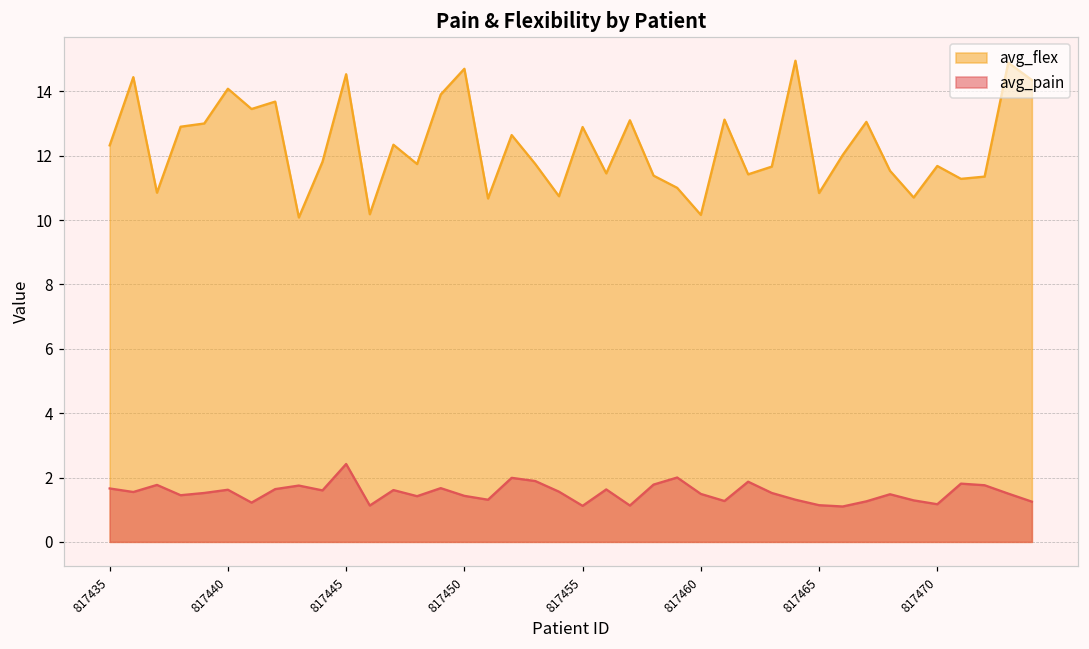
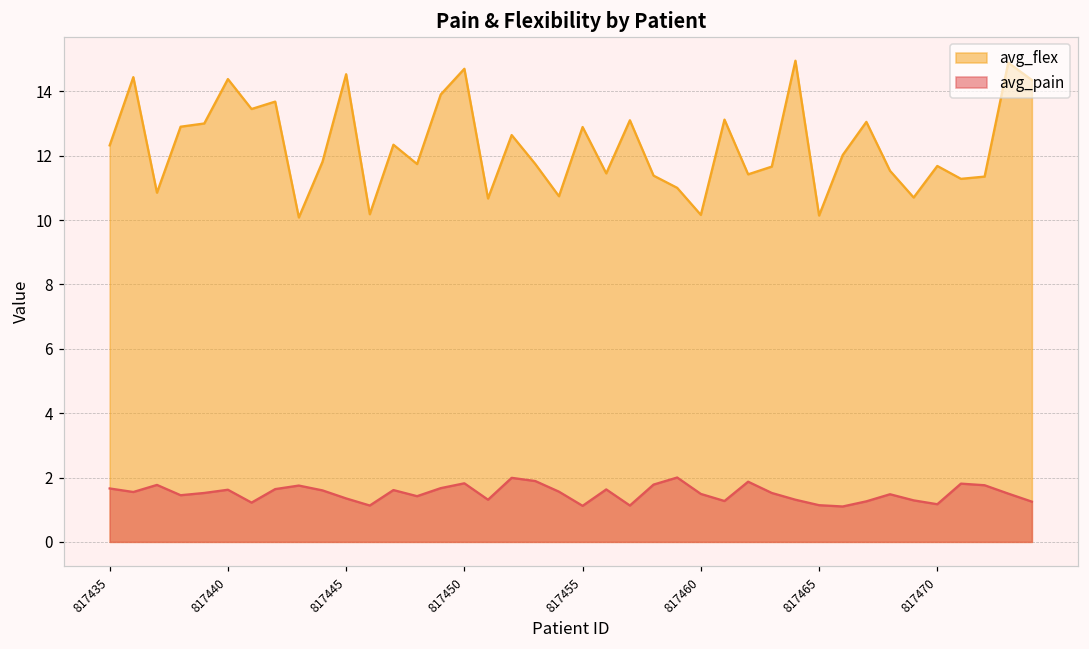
avg_flex, 817440: 14.1 -> 14.4
avg_pain, 817445: 2.4 -> 1.4
avg_pain, 817450: 1.4 -> 1.8
avg_flex, 817465: 10.8 -> 10.1
